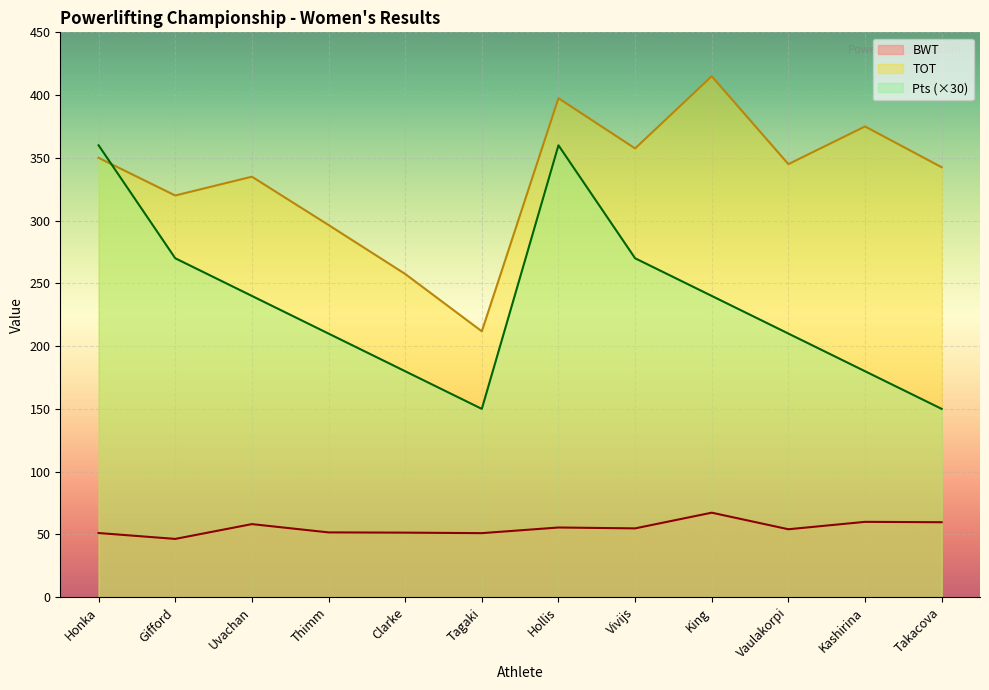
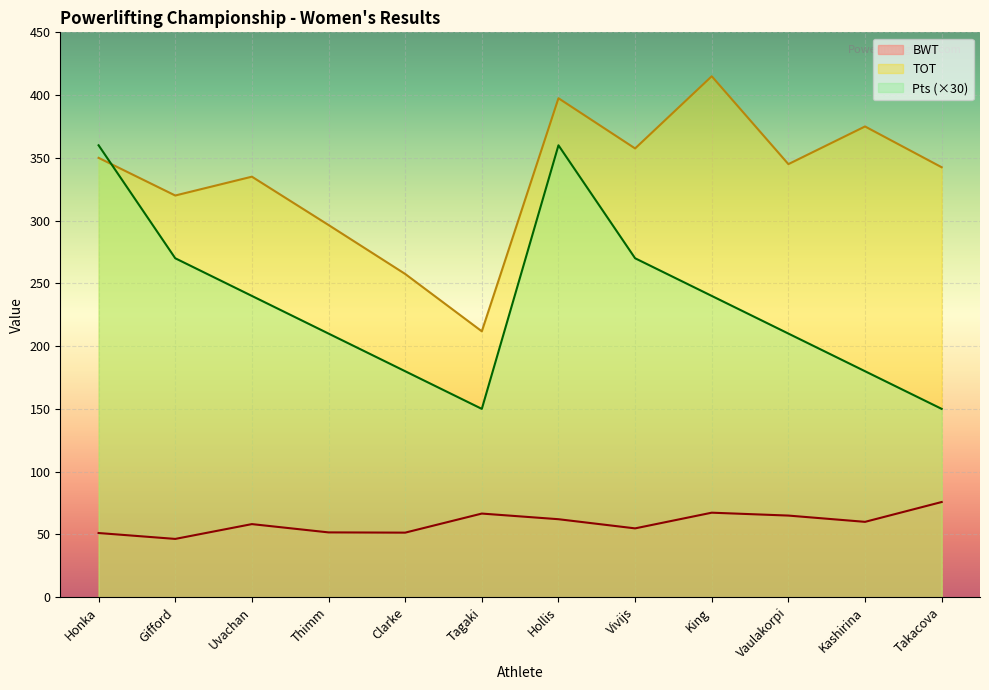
BWT, Tagaki: 51 -> 67
BWT, Hollis: 56 -> 62
BWT, Vaulakorpi: 54 -> 65
BWT, Takacova: 60 -> 76
